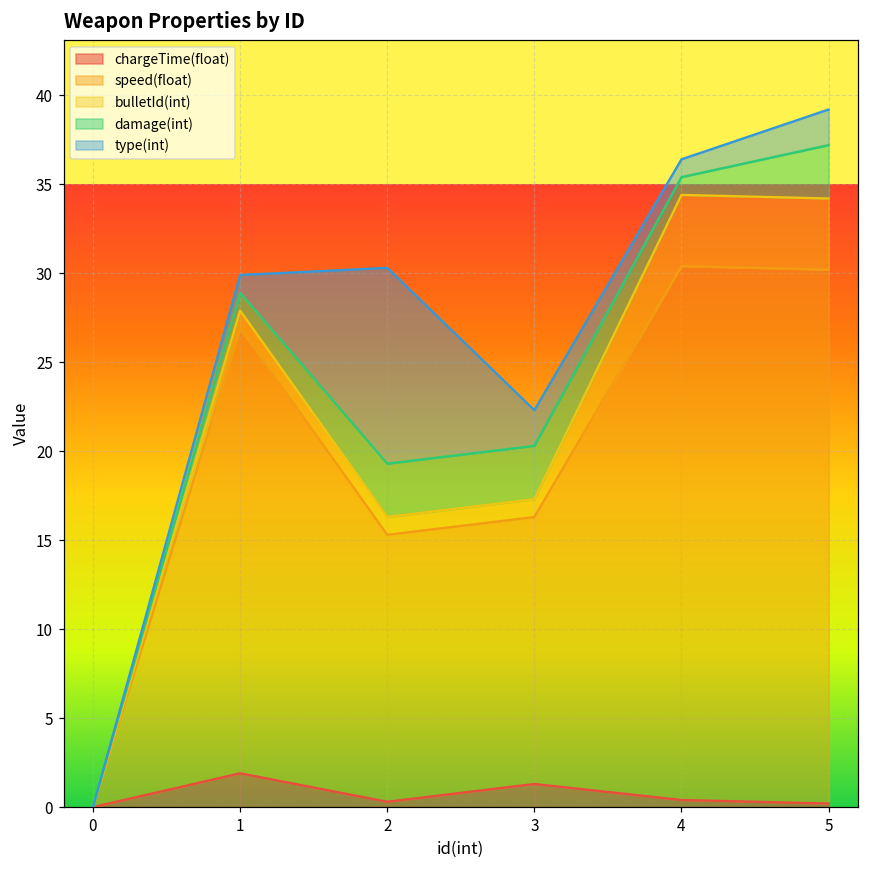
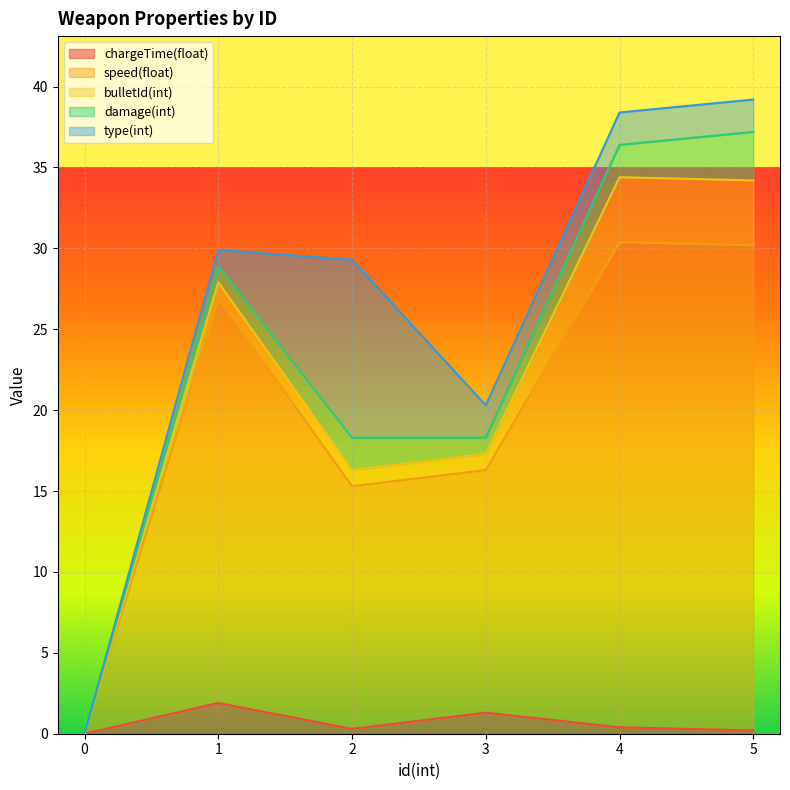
damage(int), 2: 3 -> 2
damage(int), 3: 3 -> 1
damage(int), 4: 1 -> 2
type(int), 4: 1 -> 2
